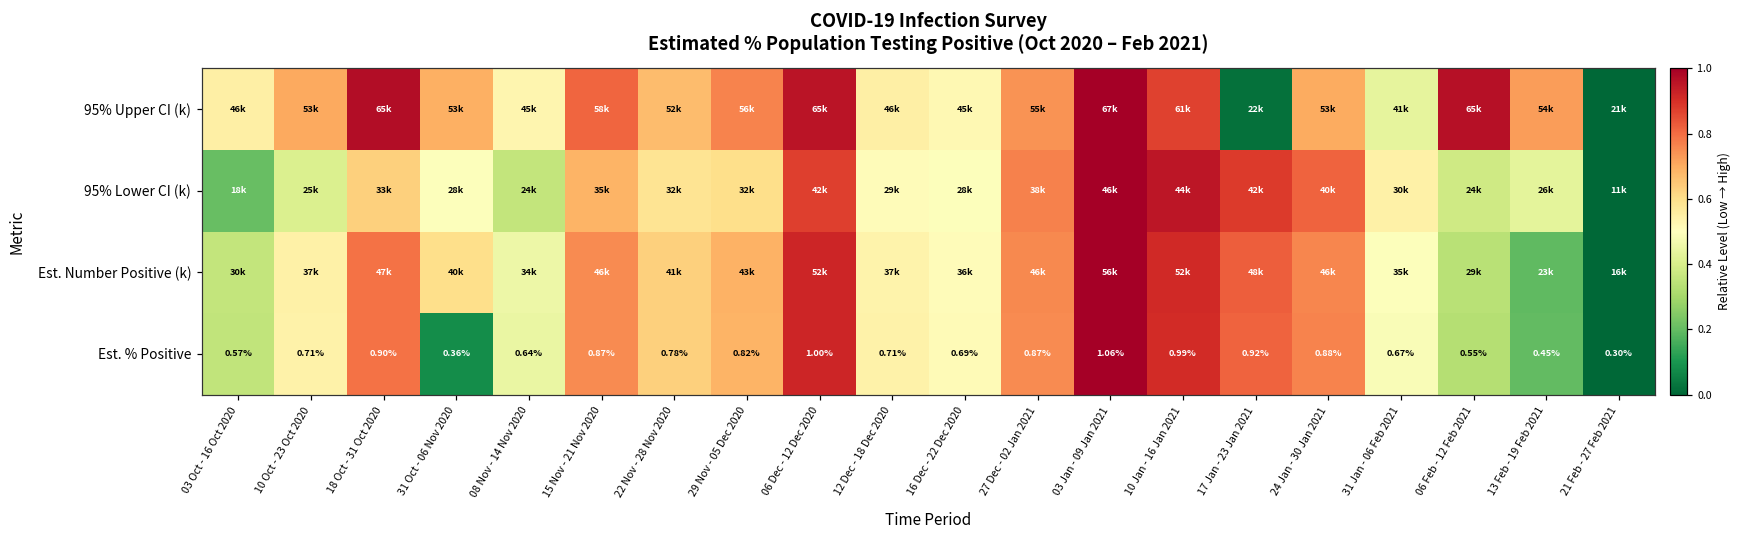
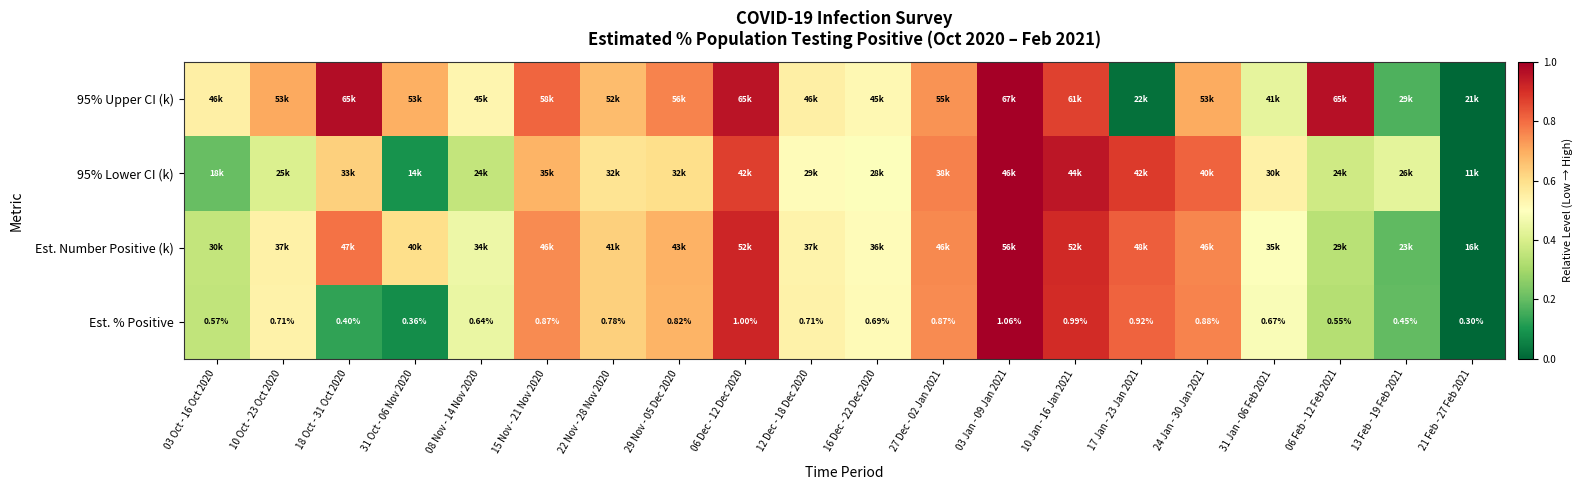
95% Upper CI (k), 13 Feb - 19 Feb 2021: 54k -> 29k
95% Lower CI (k), 31 Oct - 06 Nov 2020: 28k -> 14k
Est. % Positive, 18 Oct - 31 Oct 2020: 0.90% -> 0.40%
